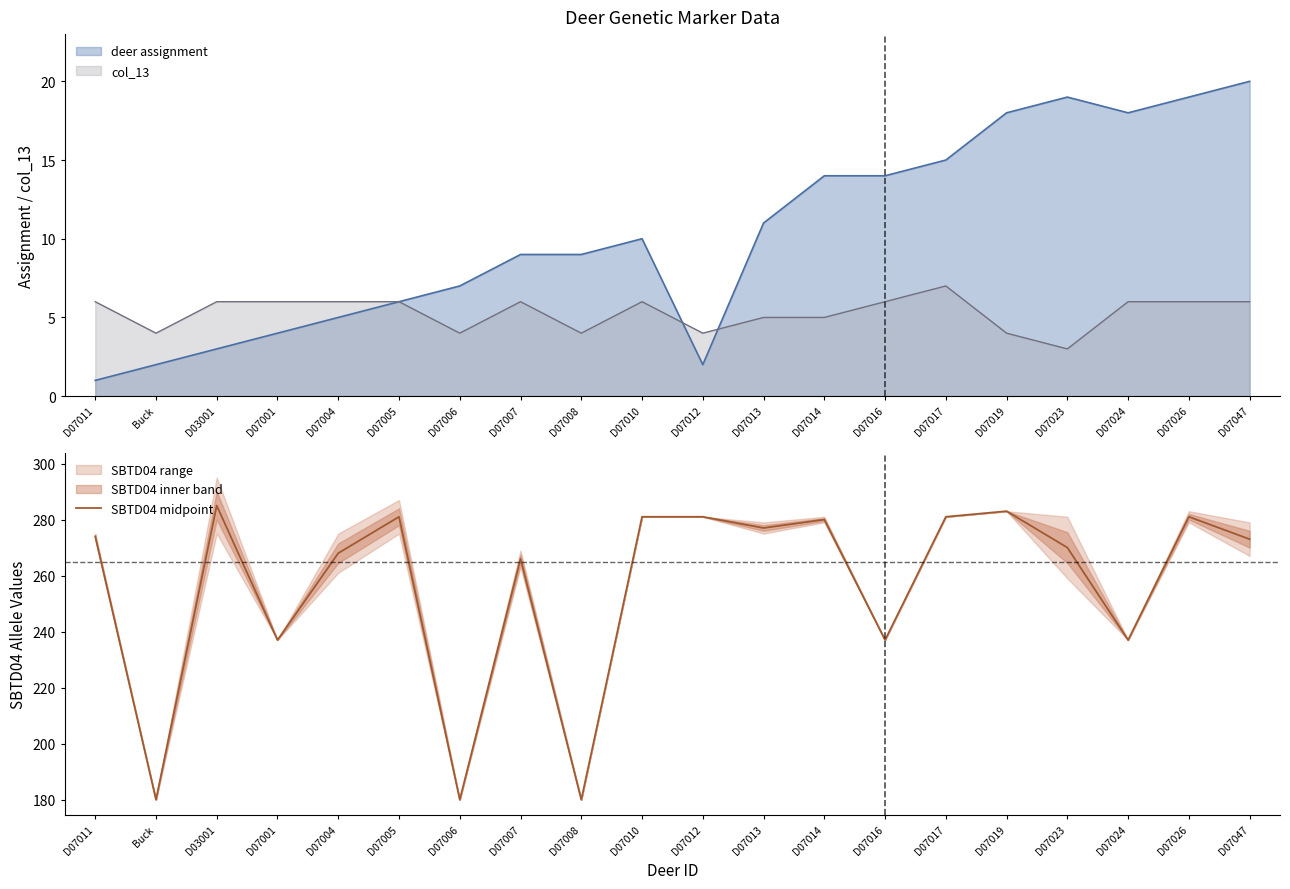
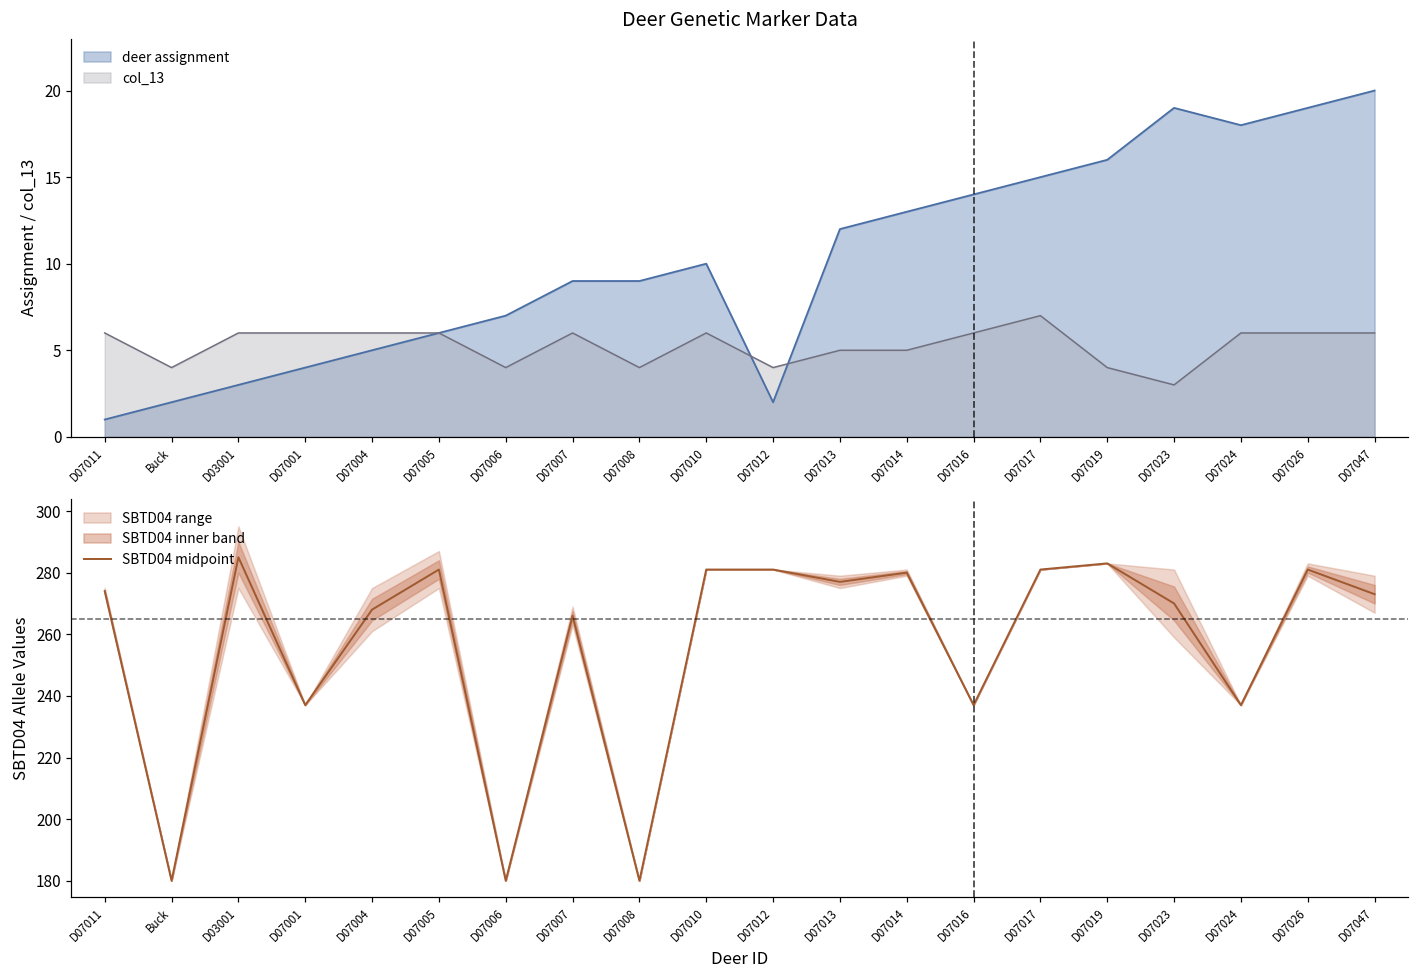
Deer Genetic Marker Data, deer assignment, D07013: 11 -> 12
Deer Genetic Marker Data, deer assignment, D07014: 14 -> 13
Deer Genetic Marker Data, deer assignment, D07019: 18 -> 16
